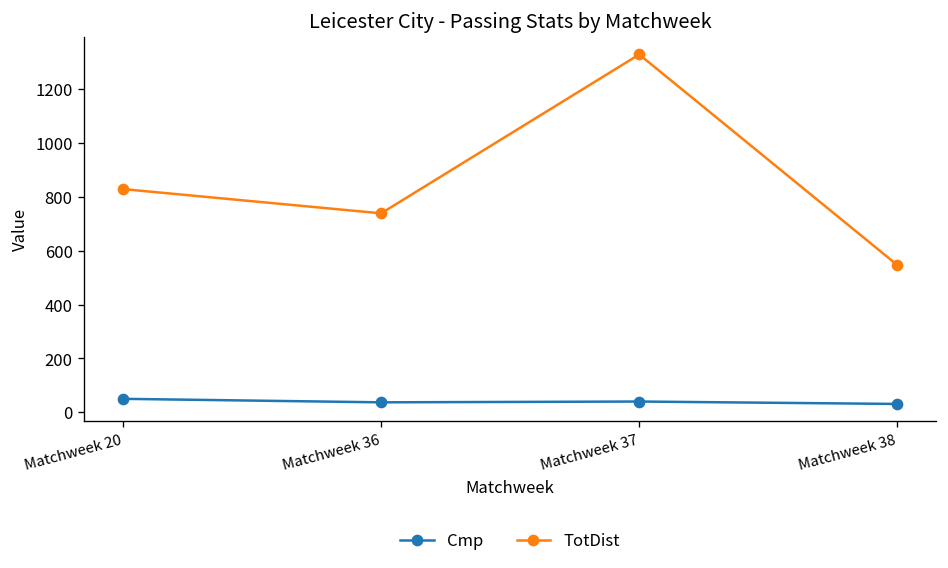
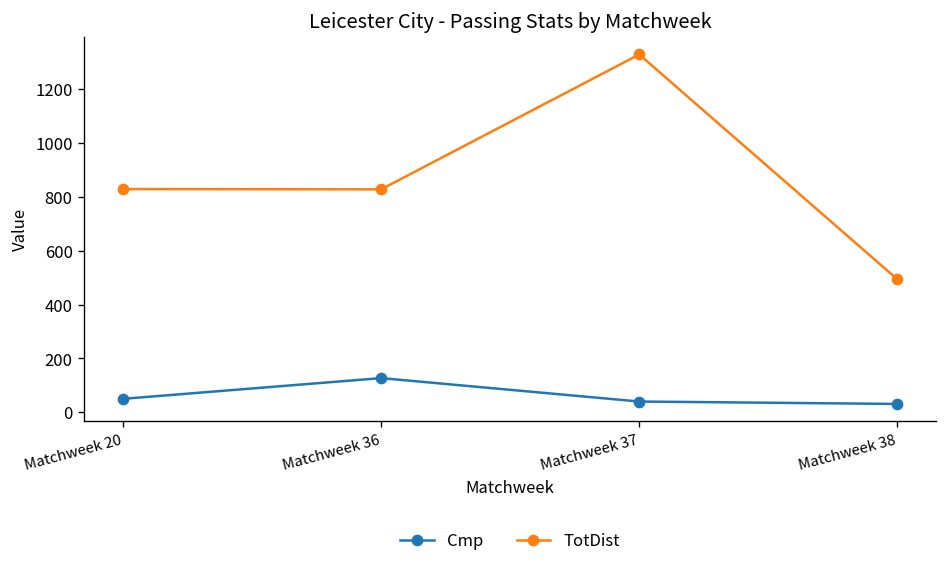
Cmp, Matchweek 36: 40 -> 130
TotDist, Matchweek 36: 740 -> 830
TotDist, Matchweek 38: 550 -> 490
